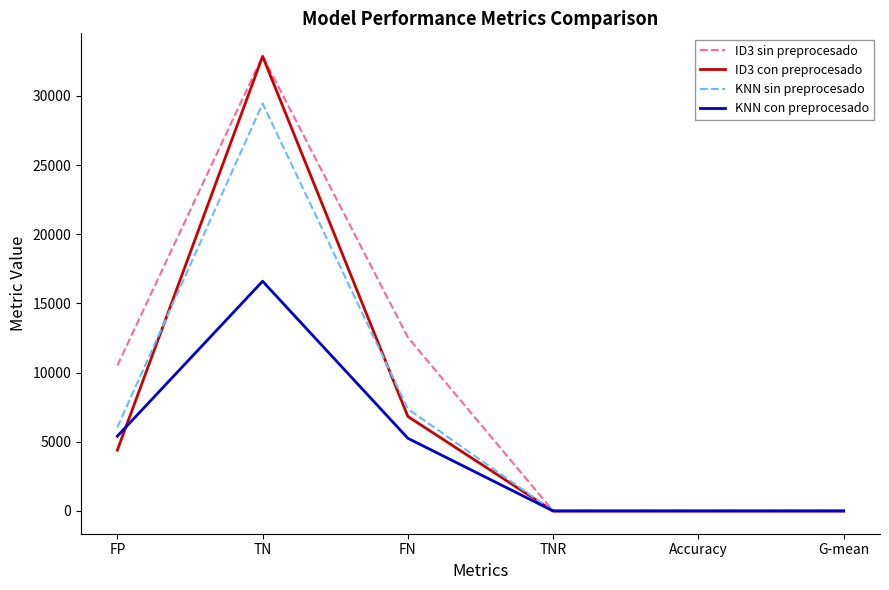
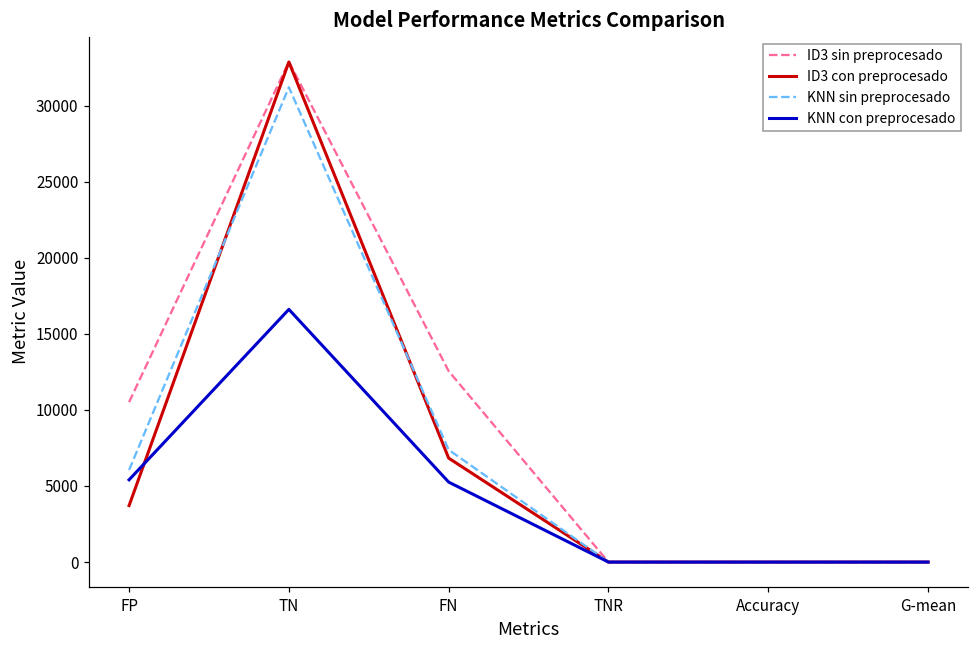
ID3 con preprocesado, FP: 4400 -> 3700
KNN sin preprocesado, TN: 29400 -> 31200
